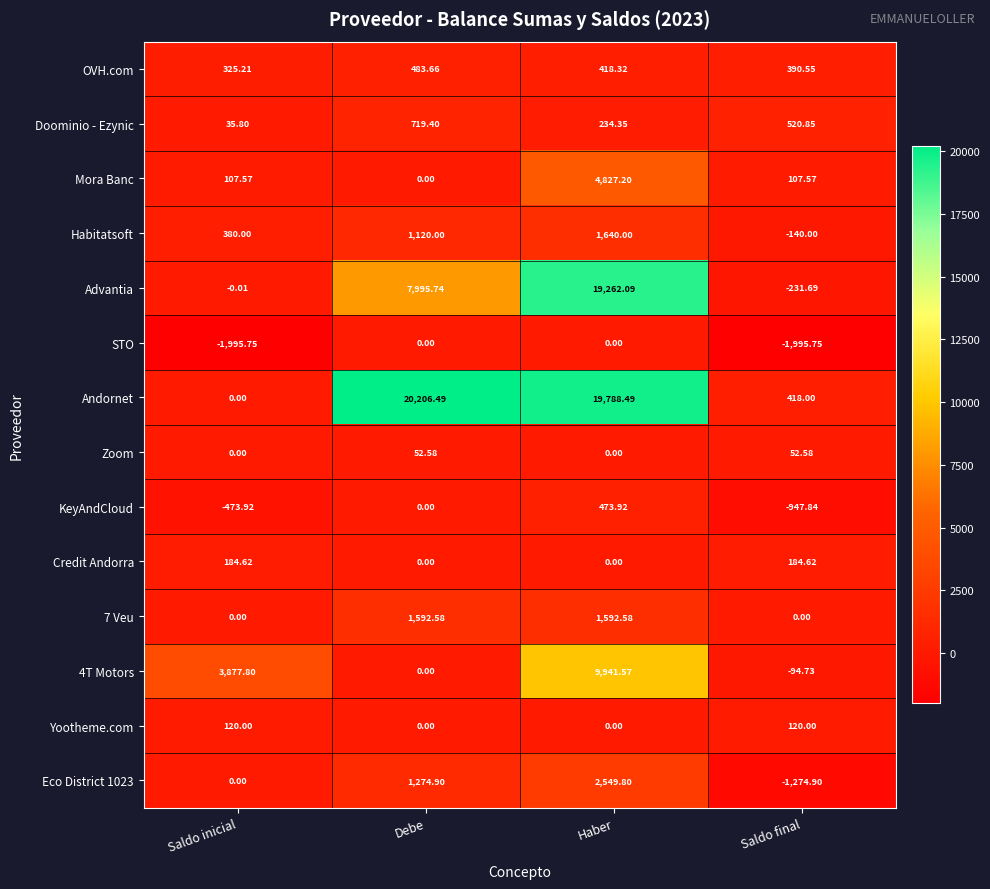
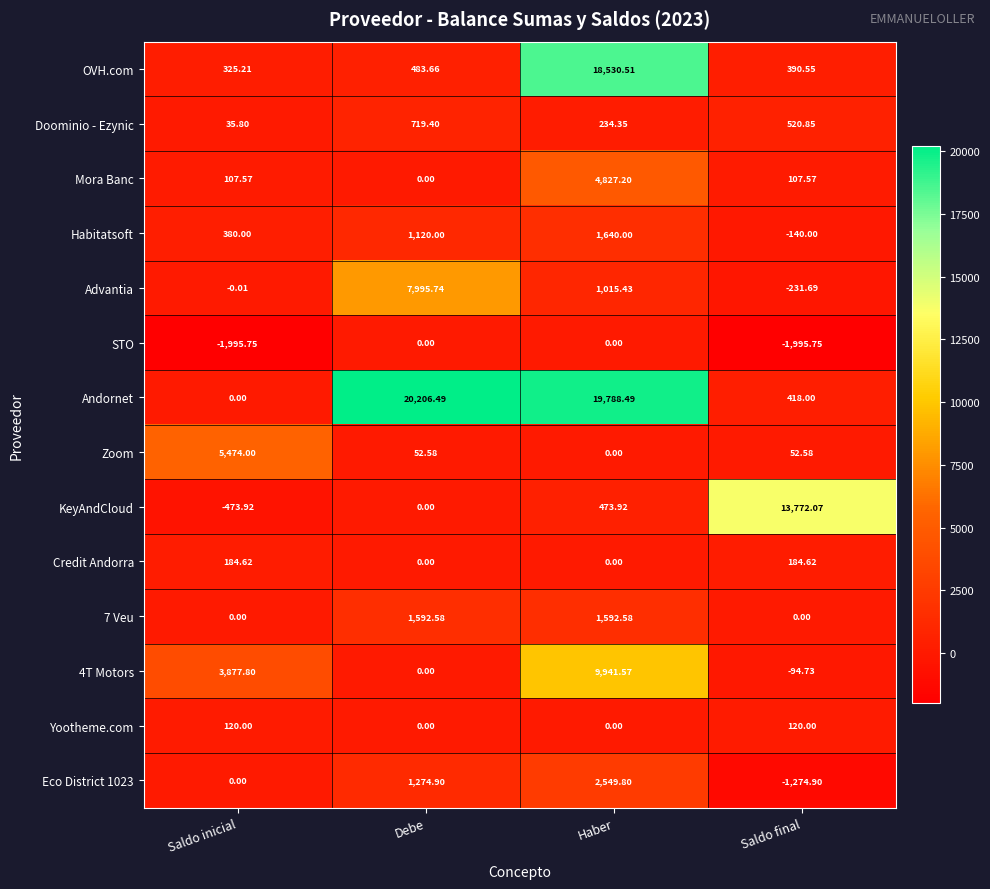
OVH.com, Haber: 418.32 -> 18,530.51
Advantia, Haber: 19,262.09 -> 1,015.43
Zoom, Saldo inicial: 0.00 -> 5,474.00
KeyAndCloud, Saldo final: -947.84 -> 13,772.07
